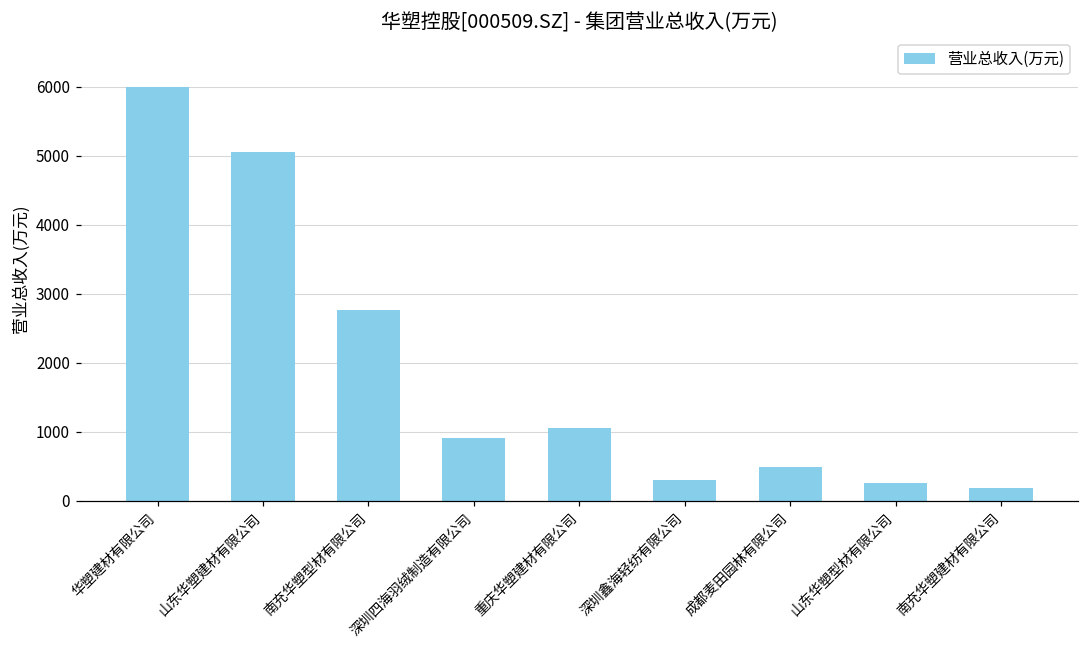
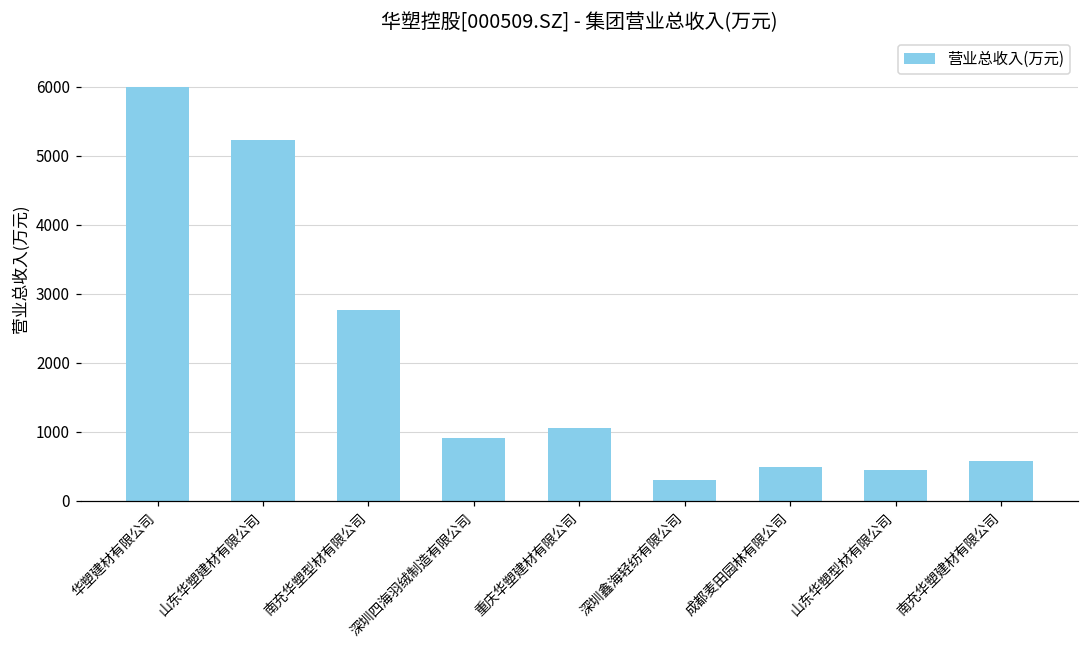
山东华塑建材有限公司: 5100 -> 5200
山东华塑型材有限公司: 300 -> 400
南充华塑建材有限公司: 200 -> 600
